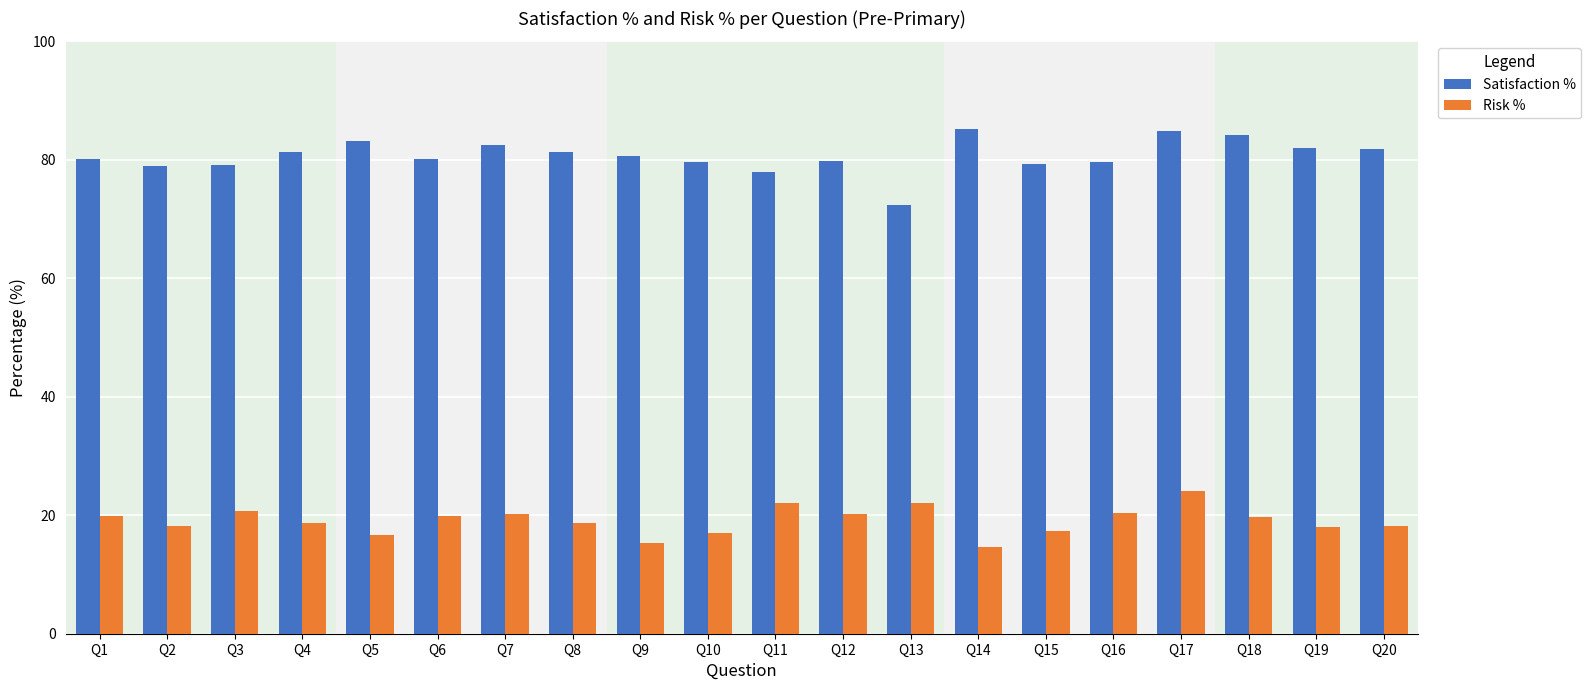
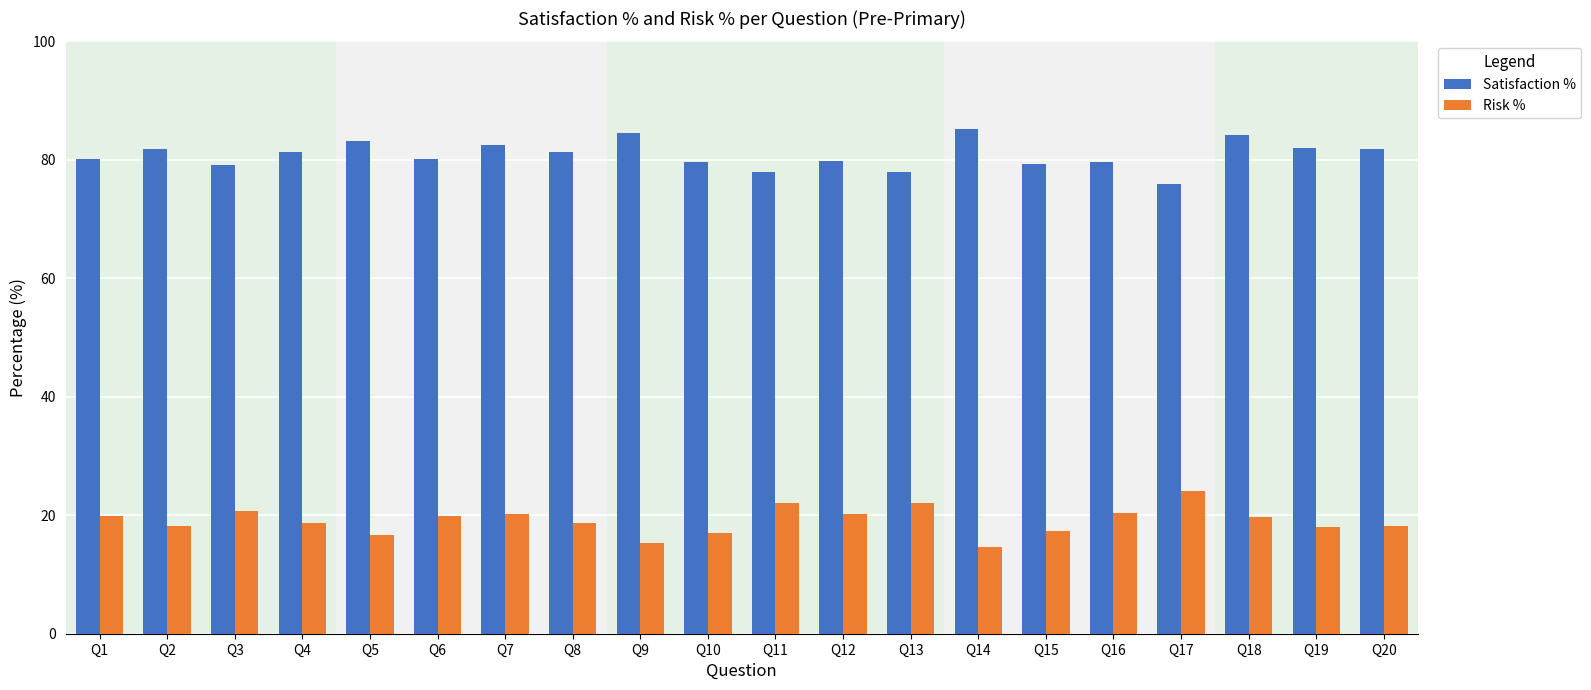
Satisfaction %, Q2: 79 -> 82
Satisfaction %, Q9: 81 -> 85
Satisfaction %, Q13: 72 -> 78
Satisfaction %, Q17: 85 -> 76
